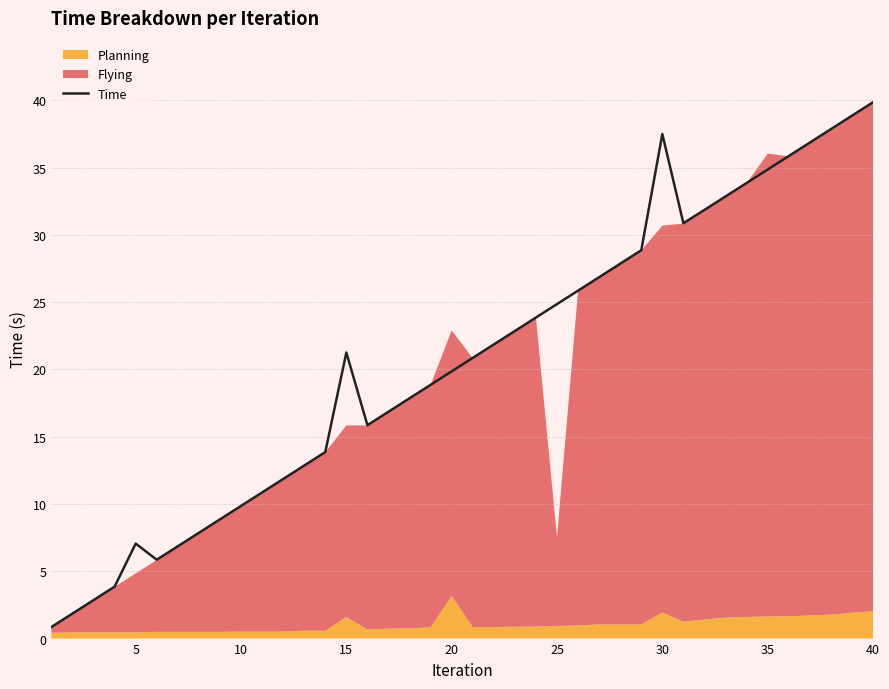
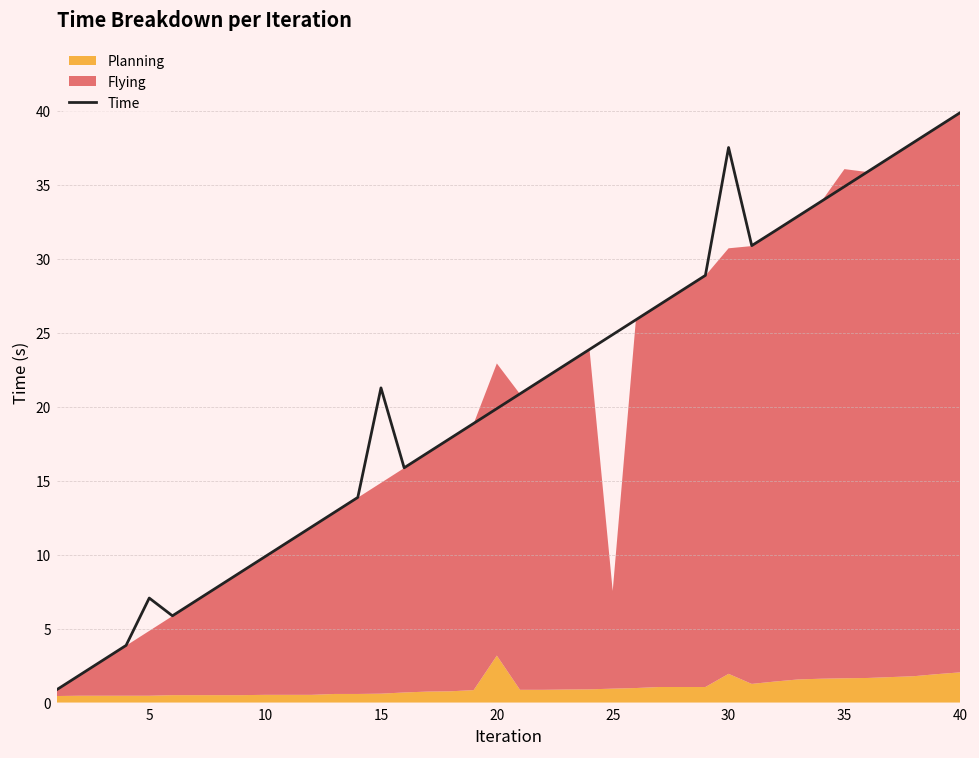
Planning, 15: 1.6 -> 0.6
